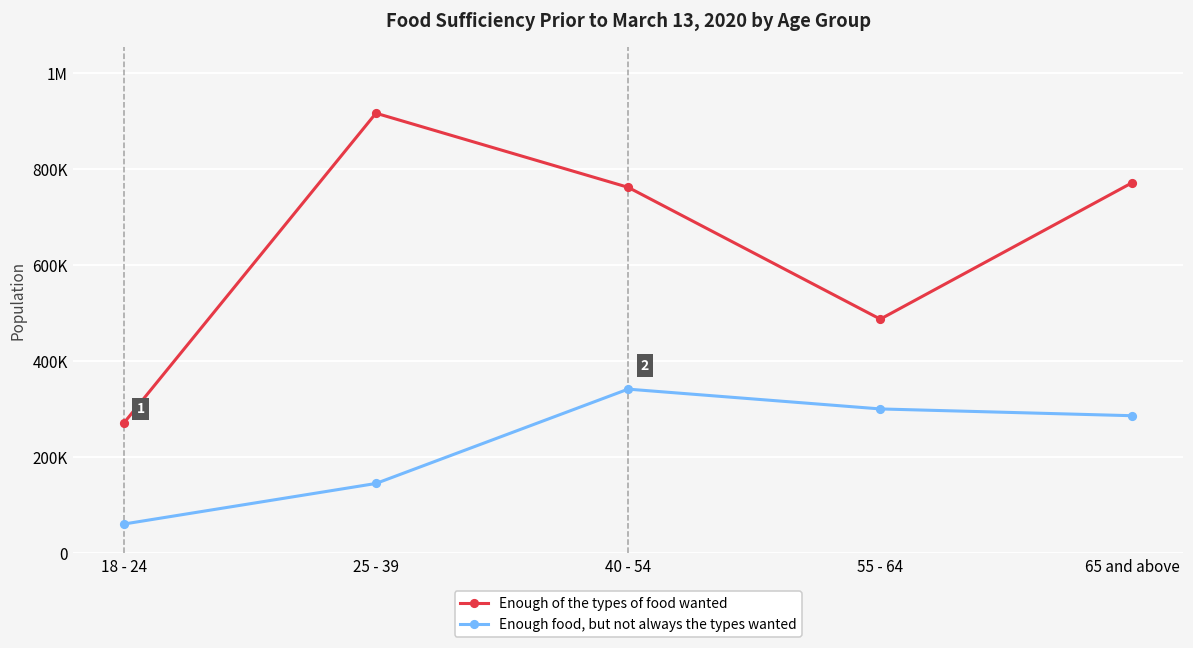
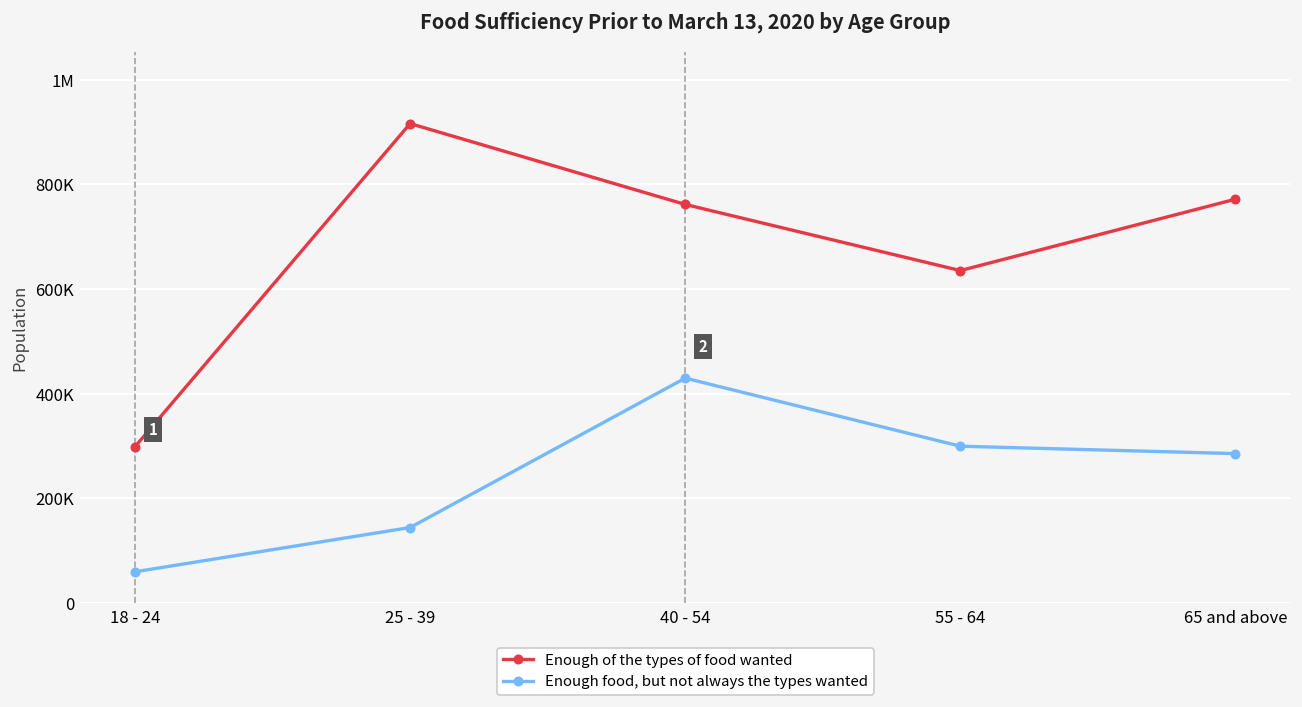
Enough of the types of food wanted, 18 - 24: 270000 -> 300000
Enough food, but not always the types wanted, 40 - 54: 340000 -> 430000
Enough of the types of food wanted, 55 - 64: 490000 -> 640000
